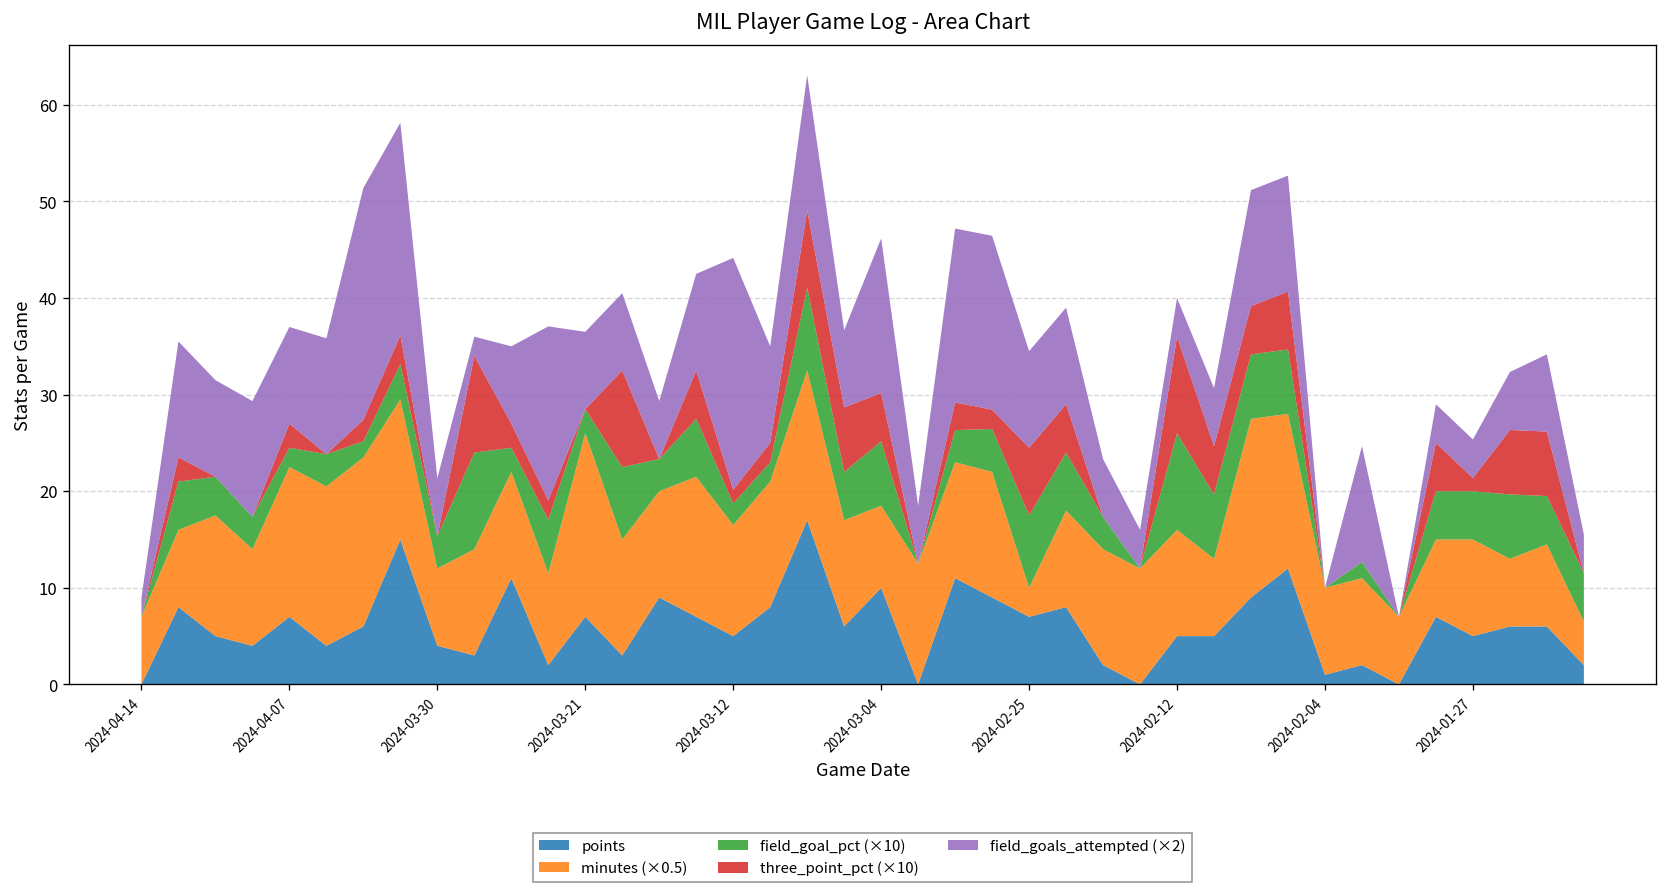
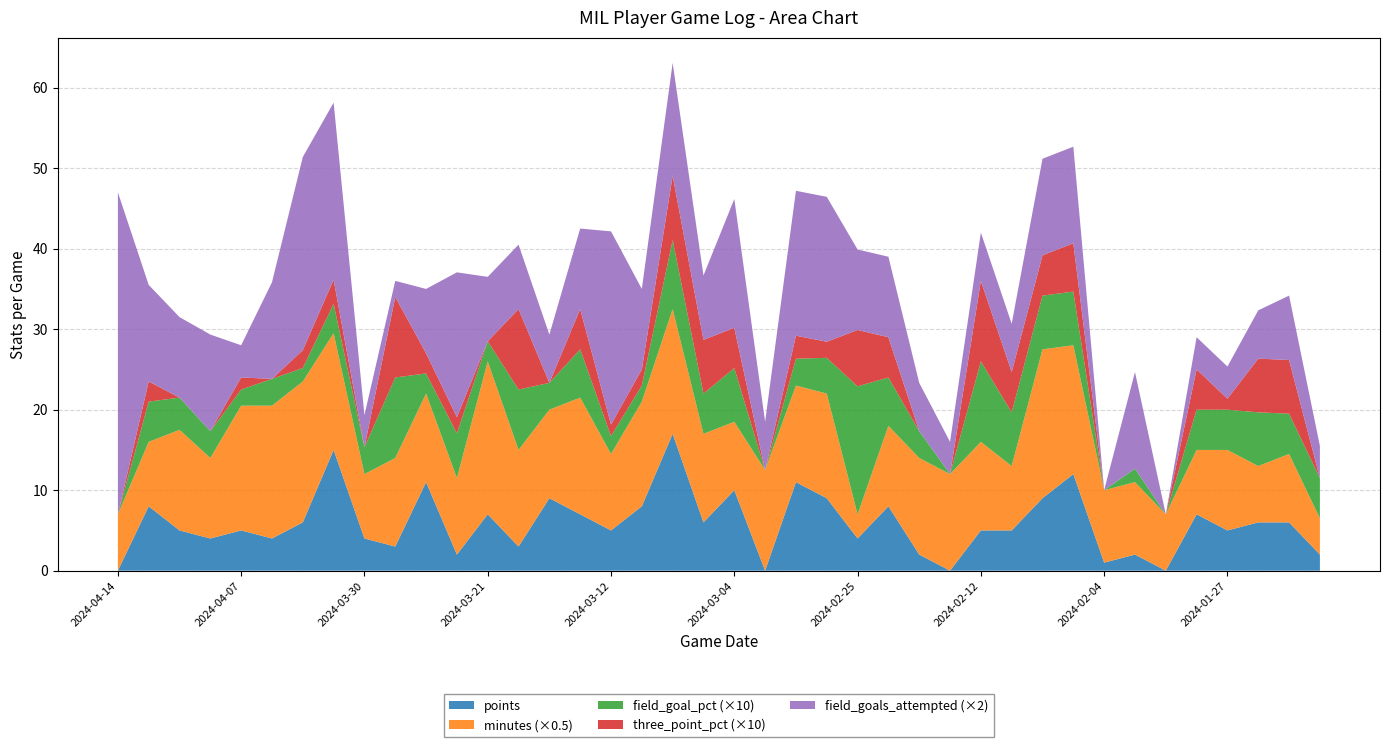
field_goals_attempted (×2), 2024-04-14: 2 -> 40
points, 2024-04-07: 7 -> 5
three_point_pct (×10), 2024-04-07: 3 -> 2
field_goals_attempted (×2), 2024-04-07: 10 -> 4
field_goals_attempted (×2), 2024-03-30: 6 -> 4
minutes (×0.5), 2024-03-12: 12 -> 10
points, 2024-02-25: 7 -> 4
field_goal_pct (×10), 2024-02-25: 8 -> 16
field_goals_attempted (×2), 2024-02-12: 4 -> 6
